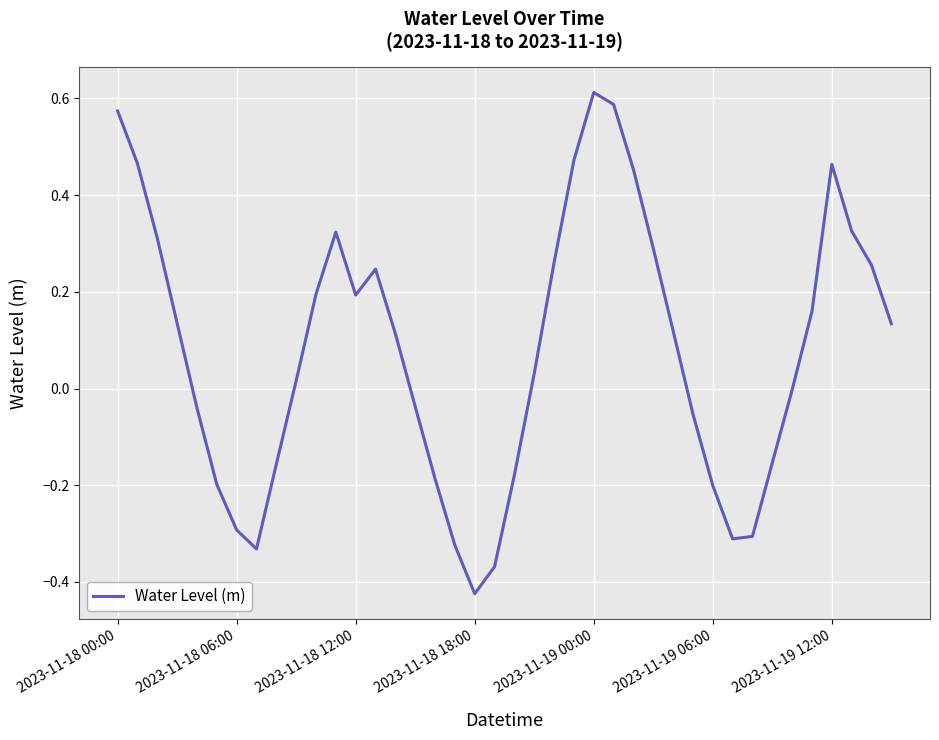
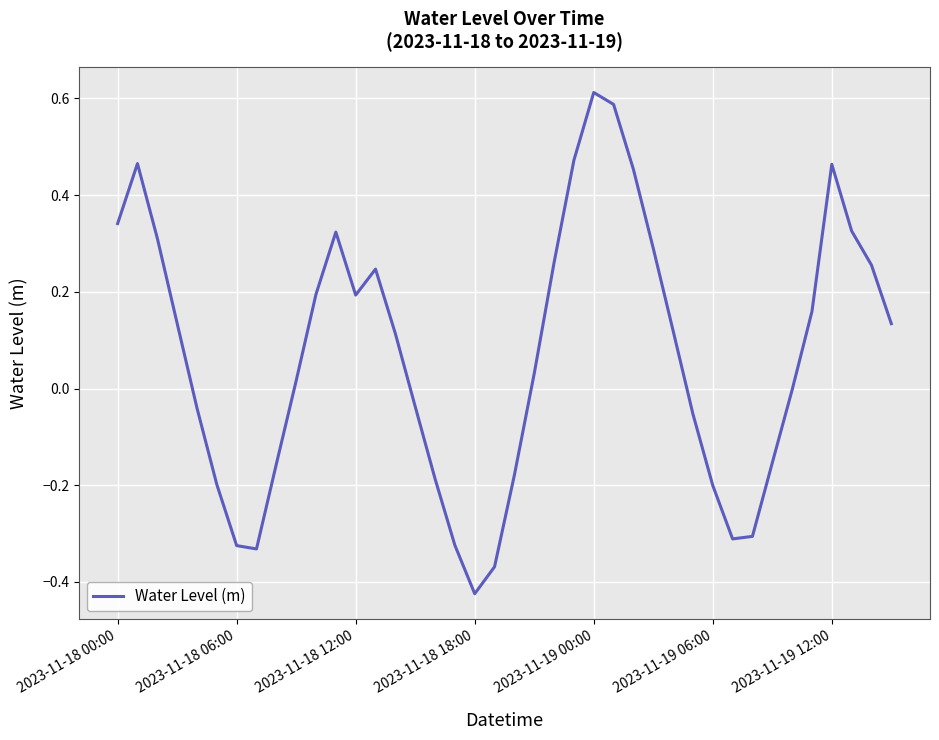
2023-11-18 00:00: 0.57 -> 0.34
2023-11-18 06:00: -0.29 -> -0.32
